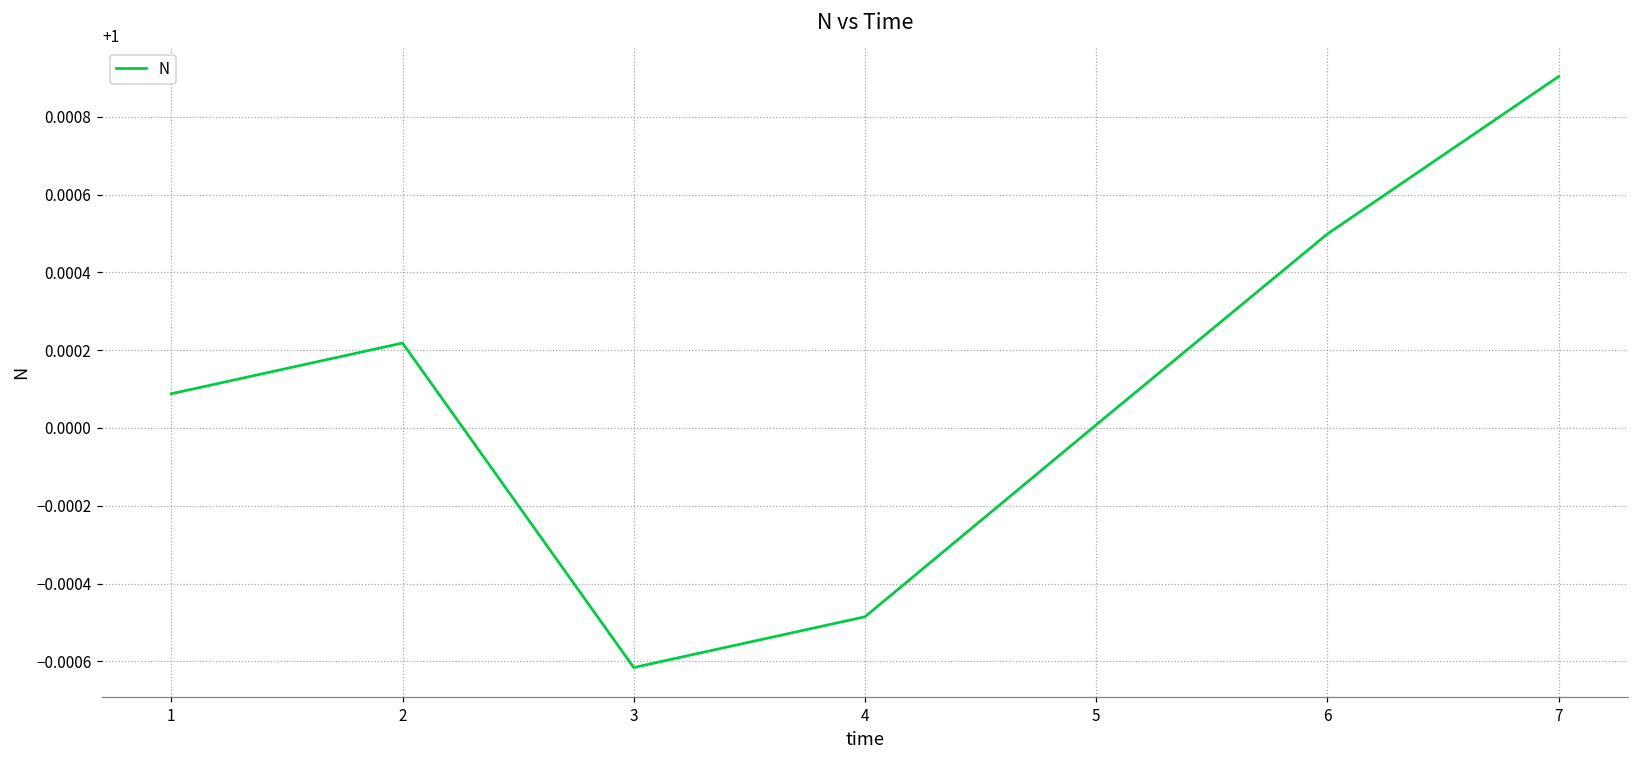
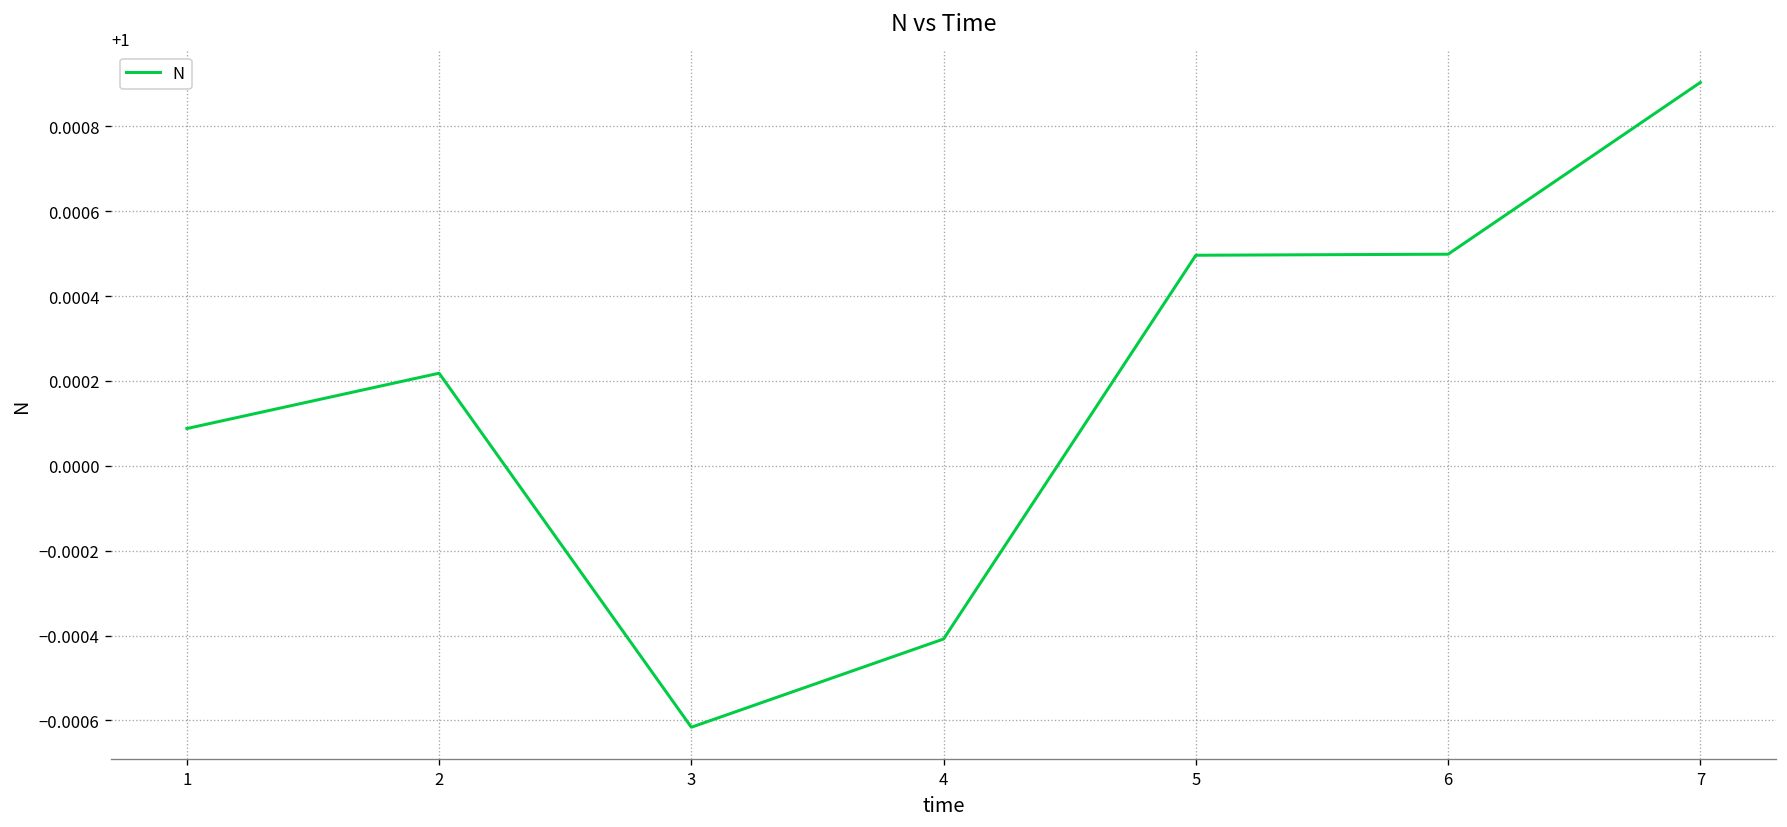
4: 0.99951 -> 0.99959
5: 1.00001 -> 1.00050
